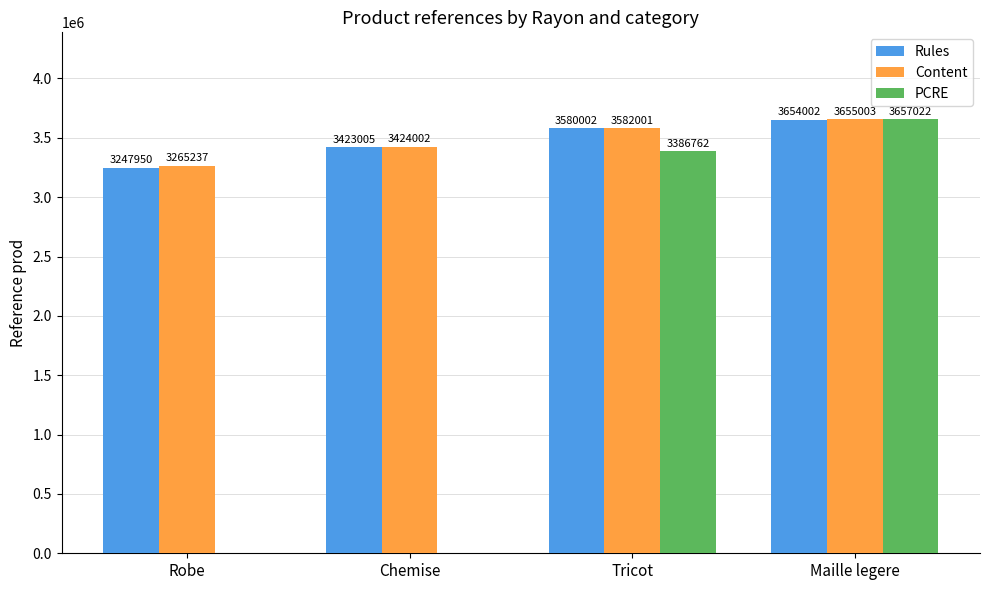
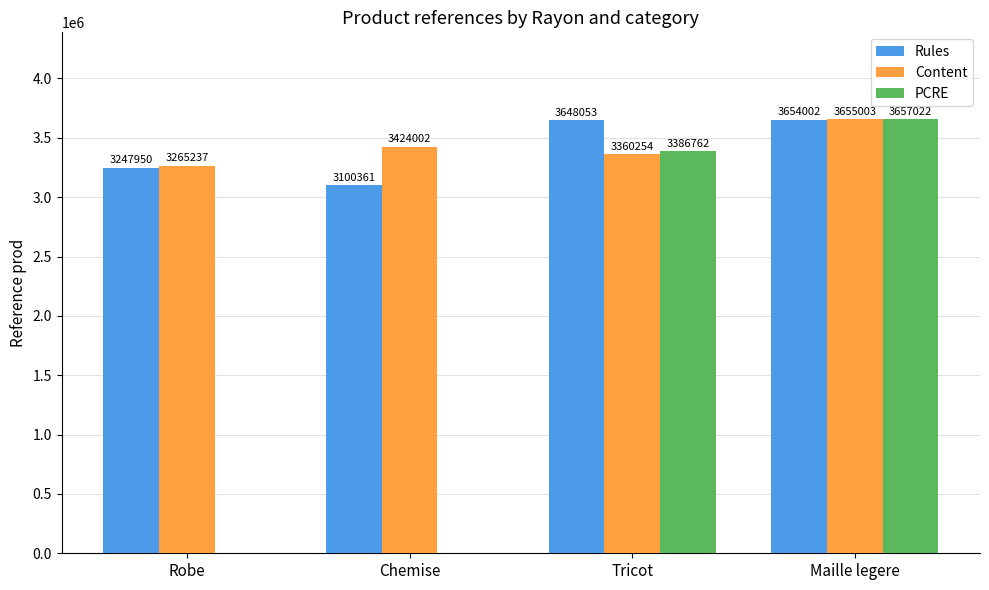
Rules, Chemise: 3423005 -> 3100361
Rules, Tricot: 3580002 -> 3648053
Content, Tricot: 3582001 -> 3360254
